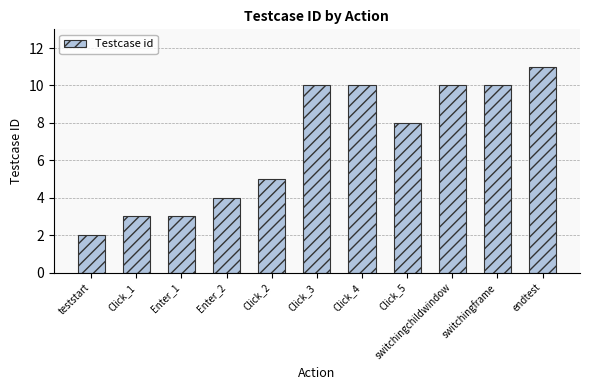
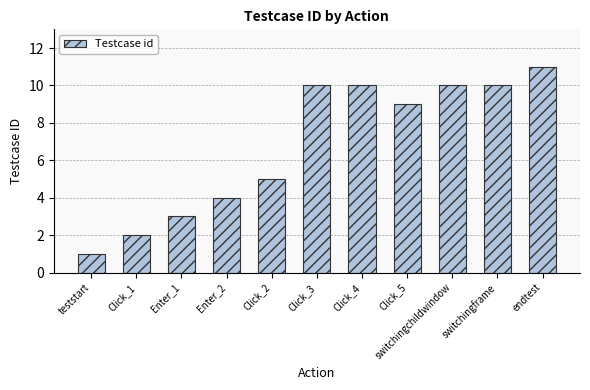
teststart: 2 -> 1
Click_1: 3 -> 2
Click_5: 8 -> 9
